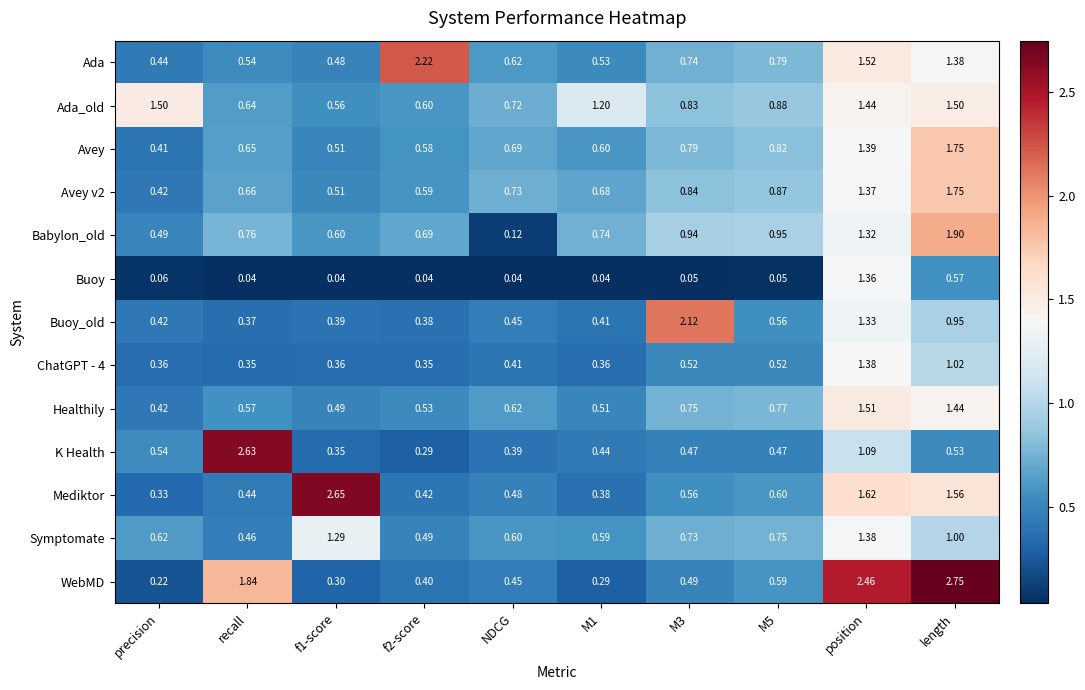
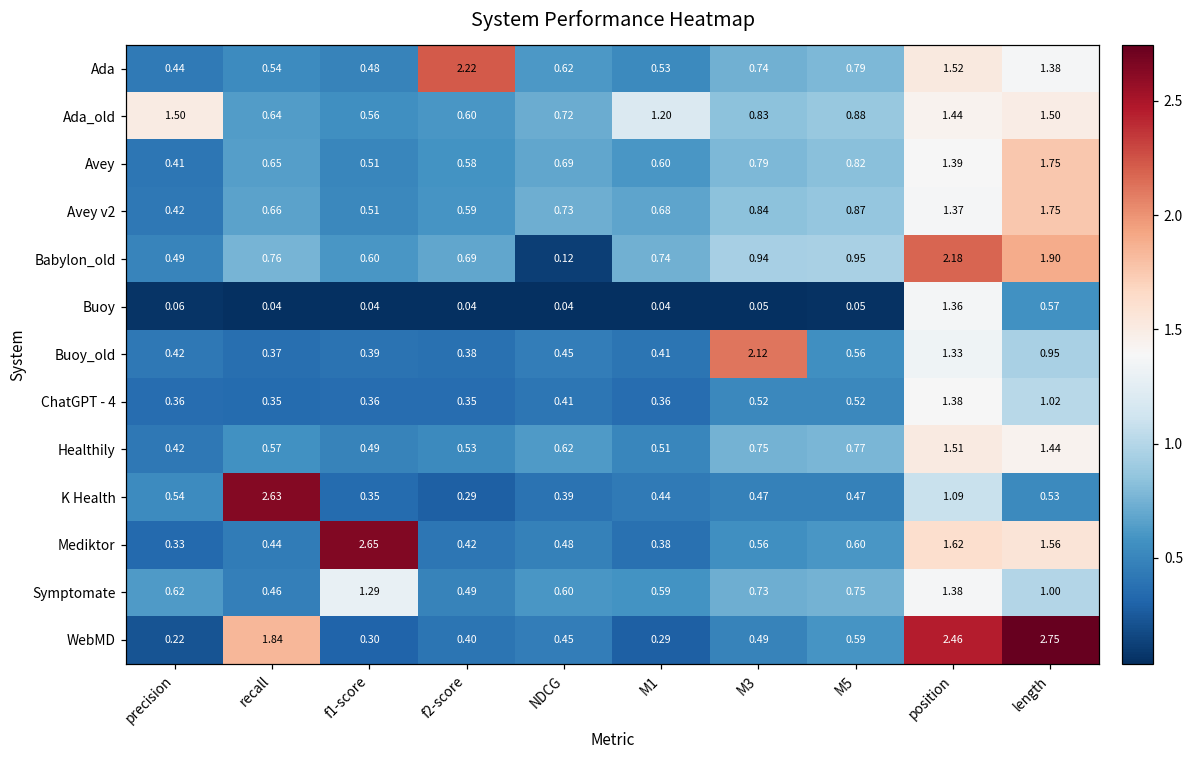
Babylon_old, position: 1.32 -> 2.18
